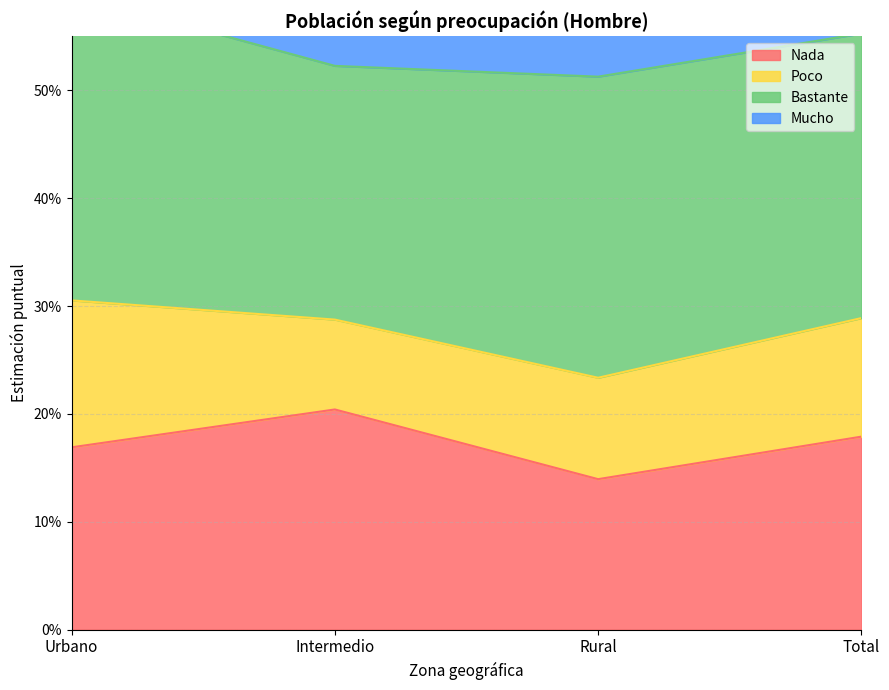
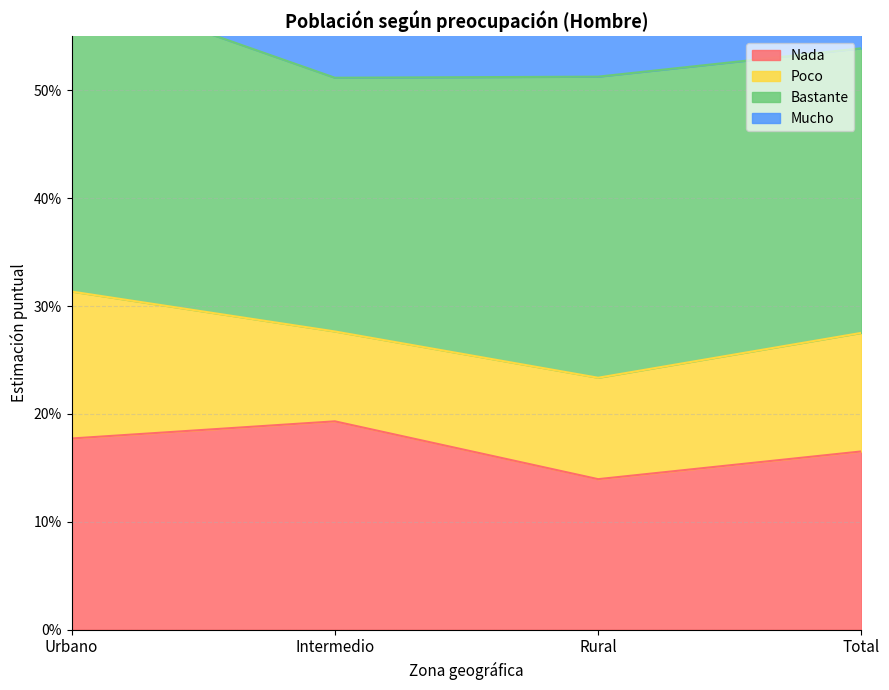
Nada, Urbano: 16.9% -> 17.7%
Nada, Intermedio: 20.4% -> 19.3%
Nada, Total: 17.9% -> 16.5%
